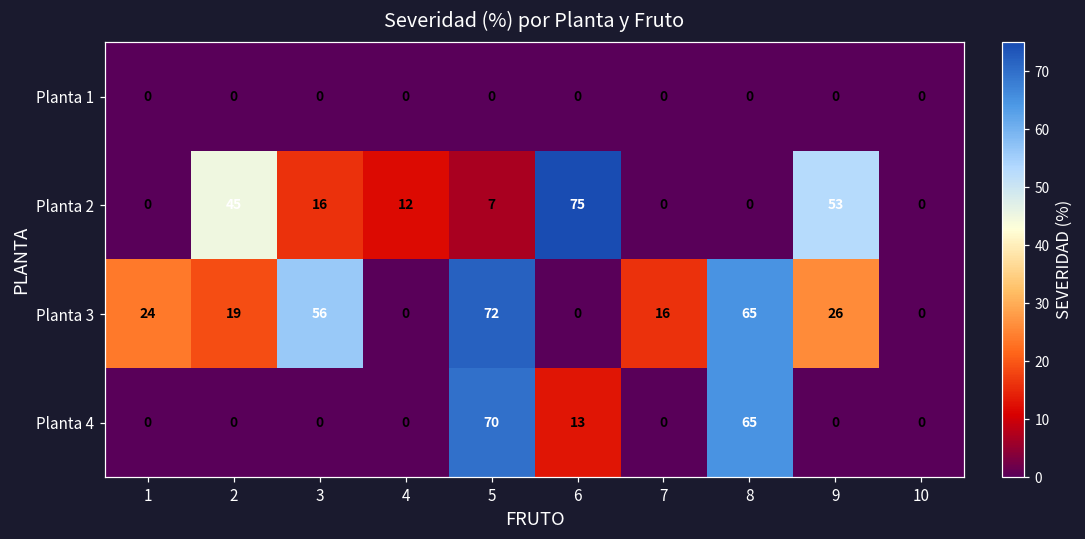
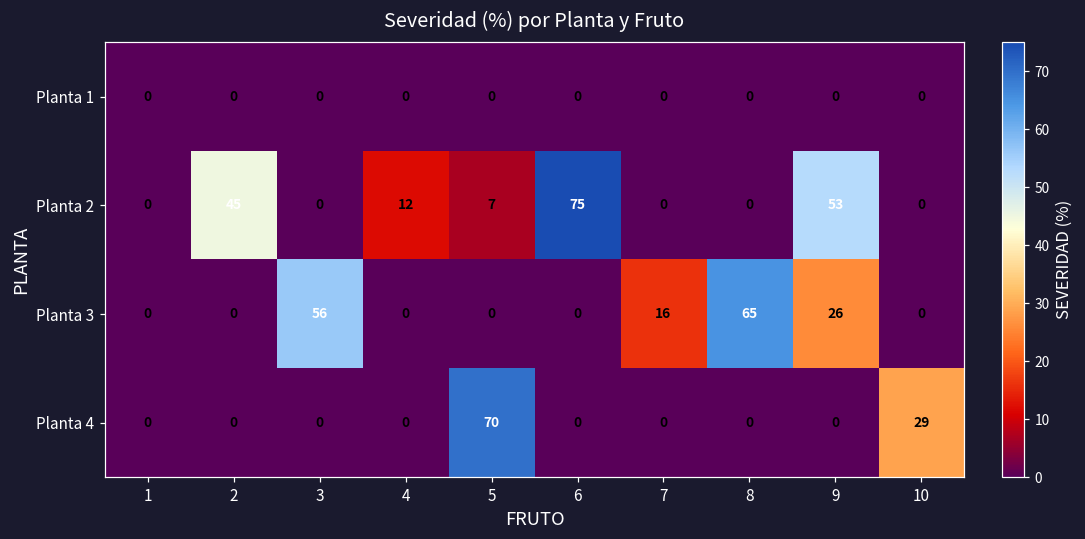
Planta 2, 3: 16 -> 0
Planta 3, 1: 24 -> 0
Planta 3, 2: 19 -> 0
Planta 3, 5: 72 -> 0
Planta 4, 6: 13 -> 0
Planta 4, 8: 65 -> 0
Planta 4, 10: 0 -> 29
